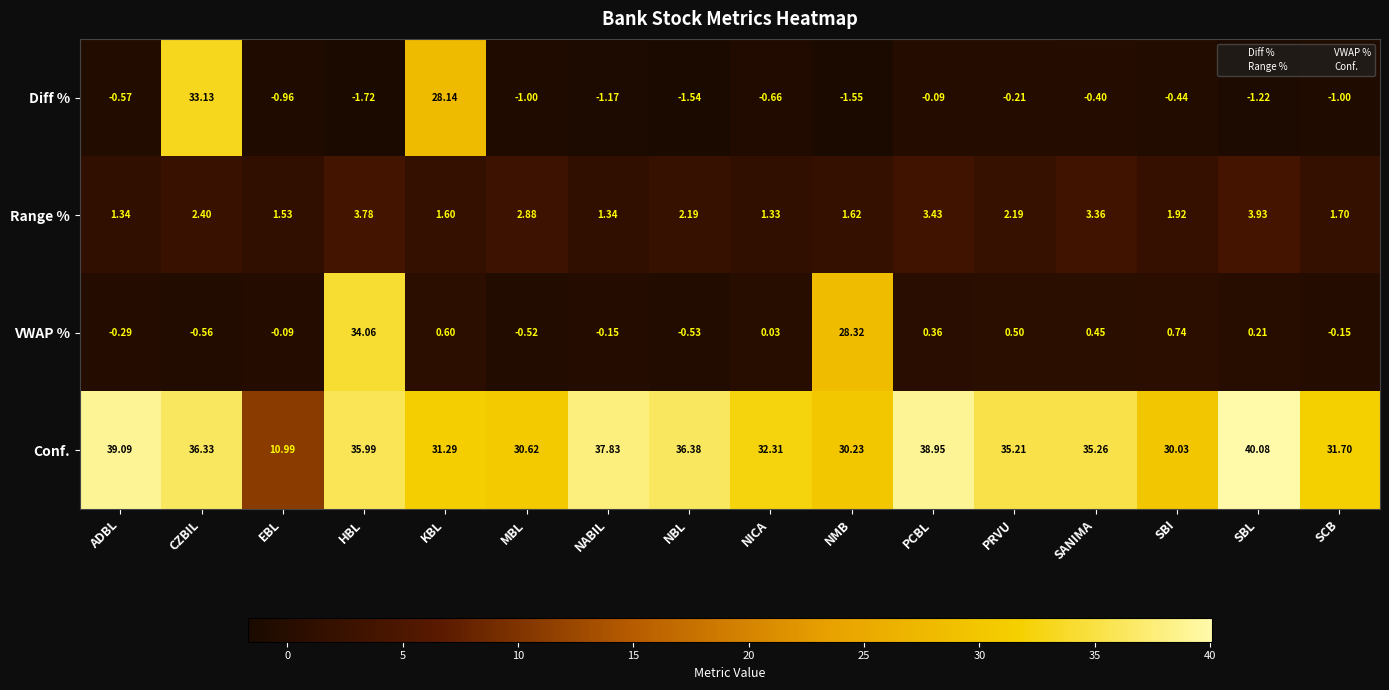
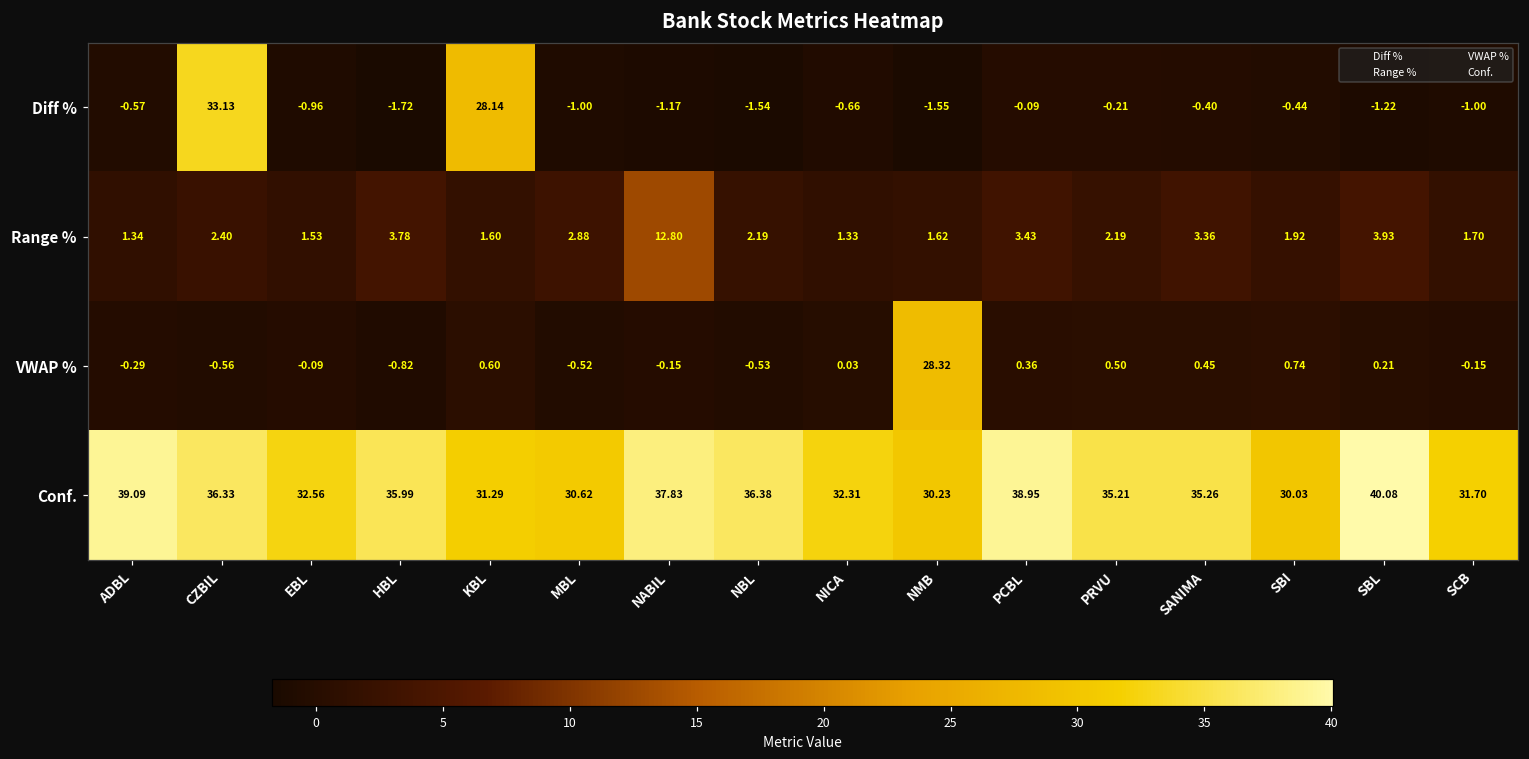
Range %, NABIL: 1.34 -> 12.80
VWAP %, HBL: 34.06 -> -0.82
Conf., EBL: 10.99 -> 32.56
